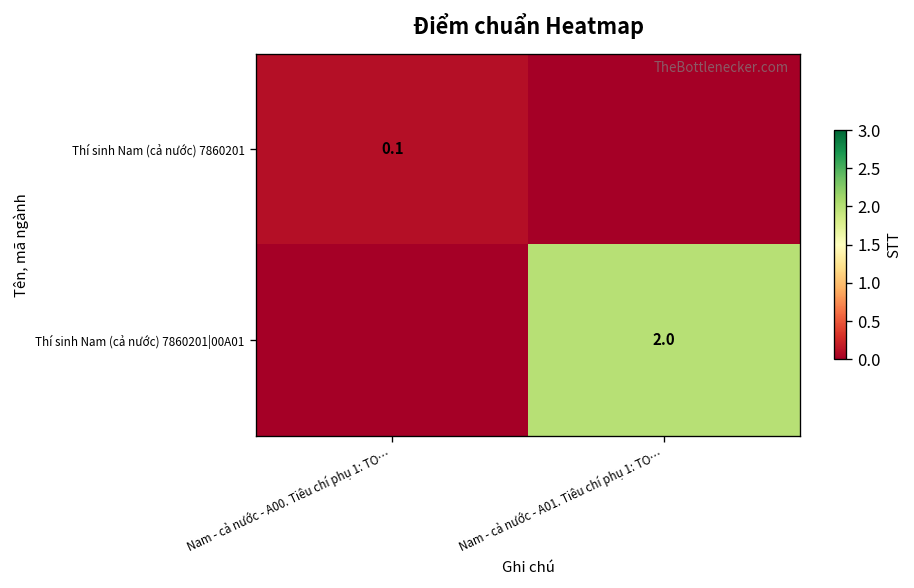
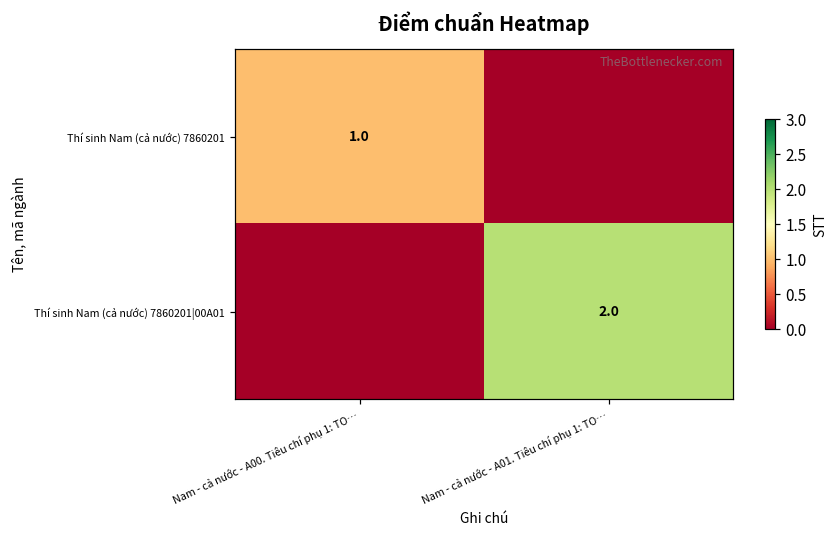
Thí sinh Nam (cả nước) 7860201, Nam - cả nước - A00. Tiêu chí phụ 1: TO…: 0.1 -> 1.0
